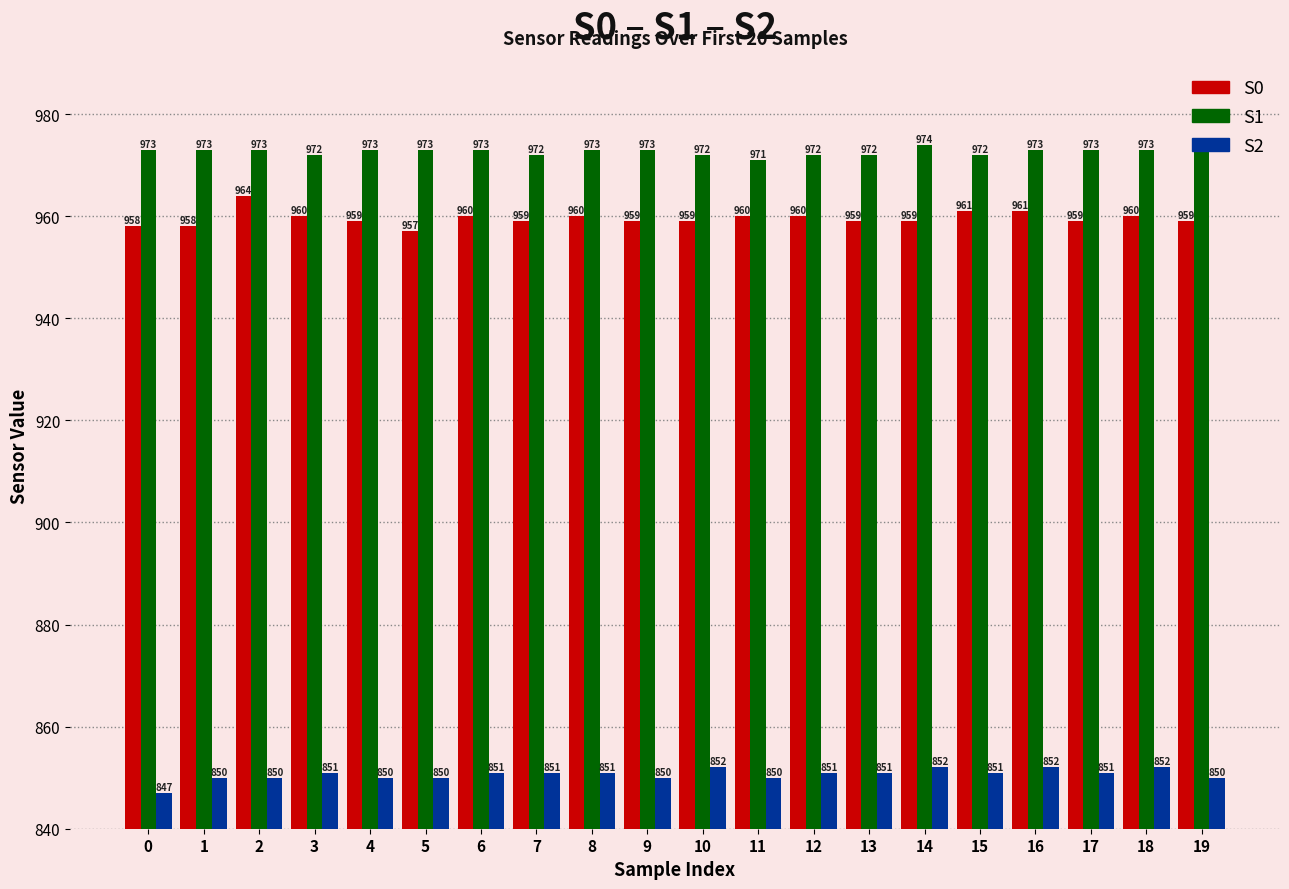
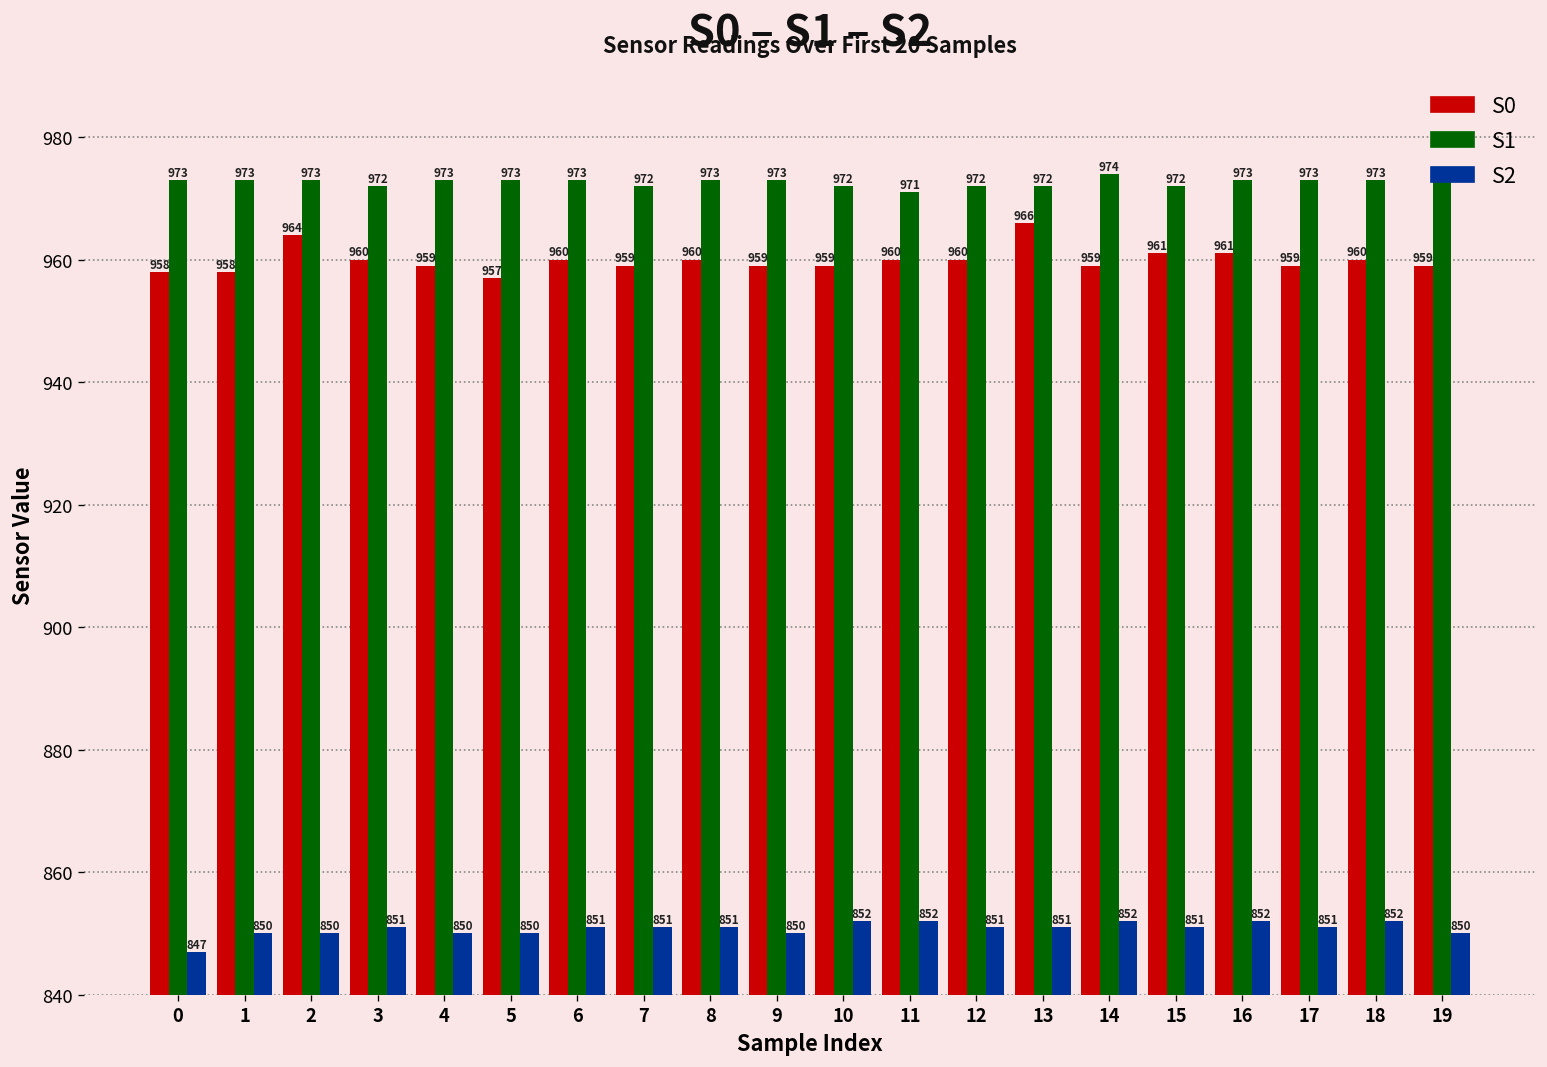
S2, 11: 850 -> 852
S0, 13: 959 -> 966
